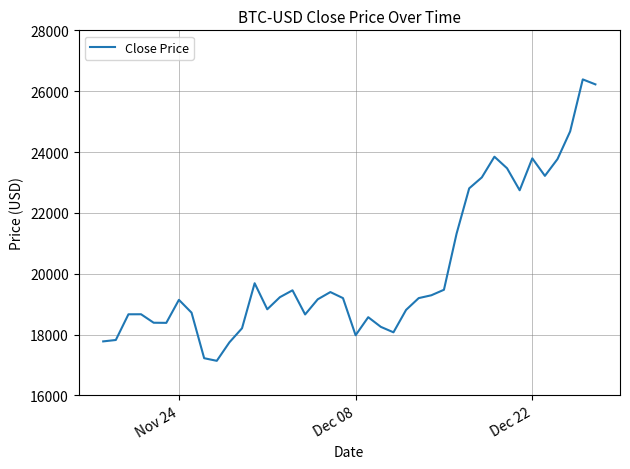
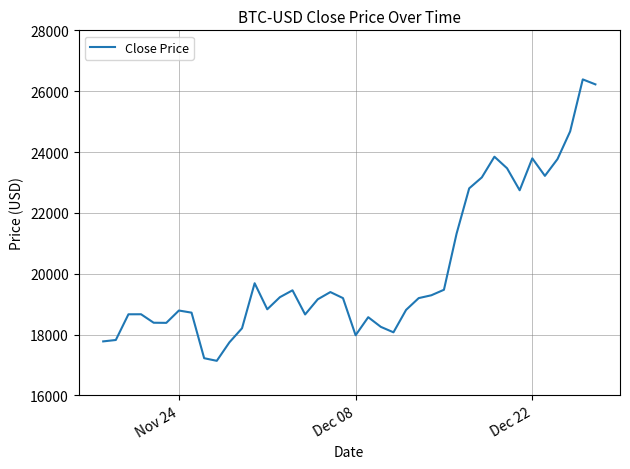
Nov 24: 19100 -> 18800
